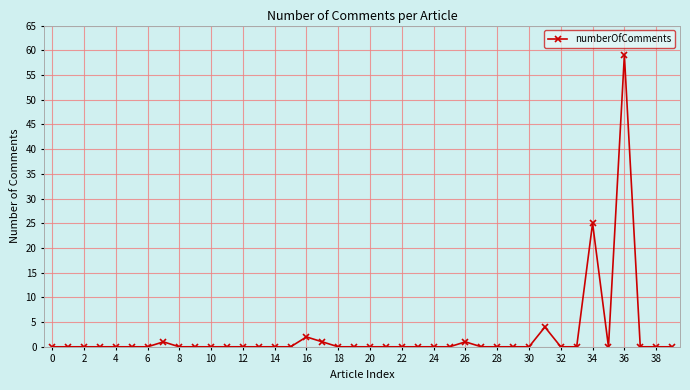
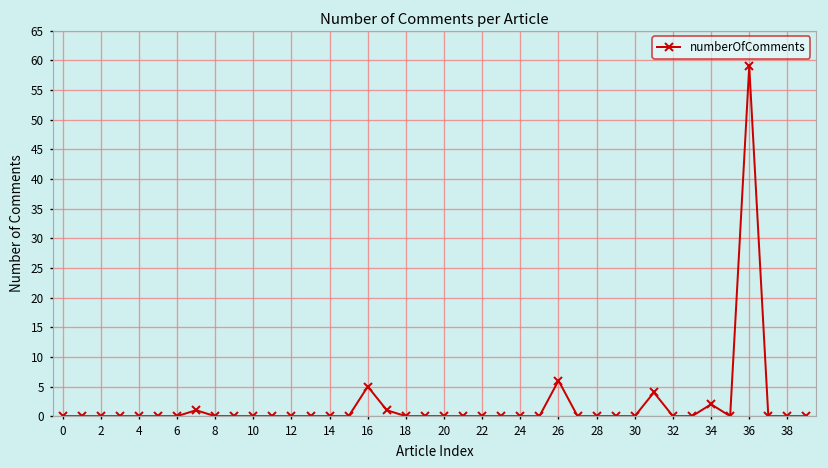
16: 2 -> 5
26: 1 -> 6
34: 25 -> 2
